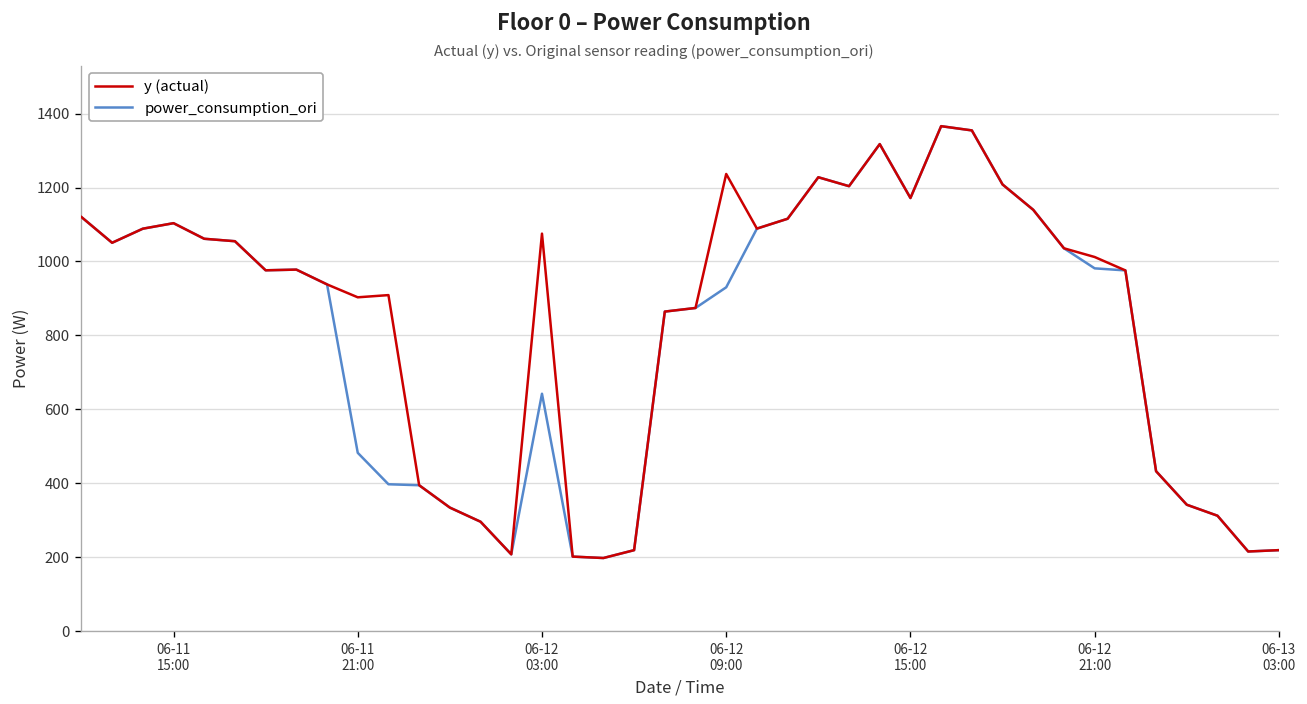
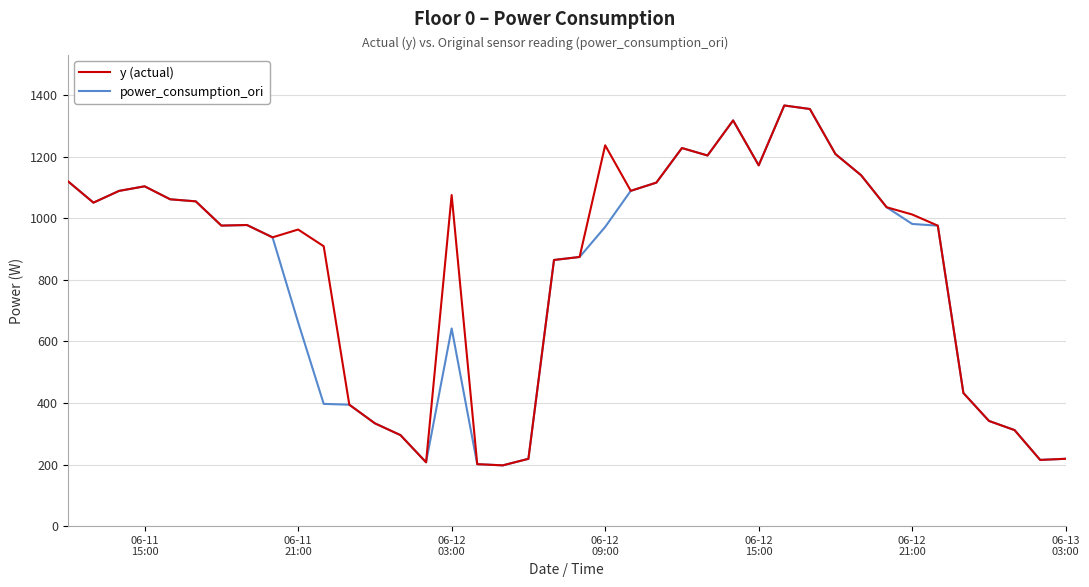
y (actual), 06-11 21:00: 900 -> 960
power_consumption_ori, 06-11 21:00: 480 -> 660
power_consumption_ori, 06-12 09:00: 930 -> 970
